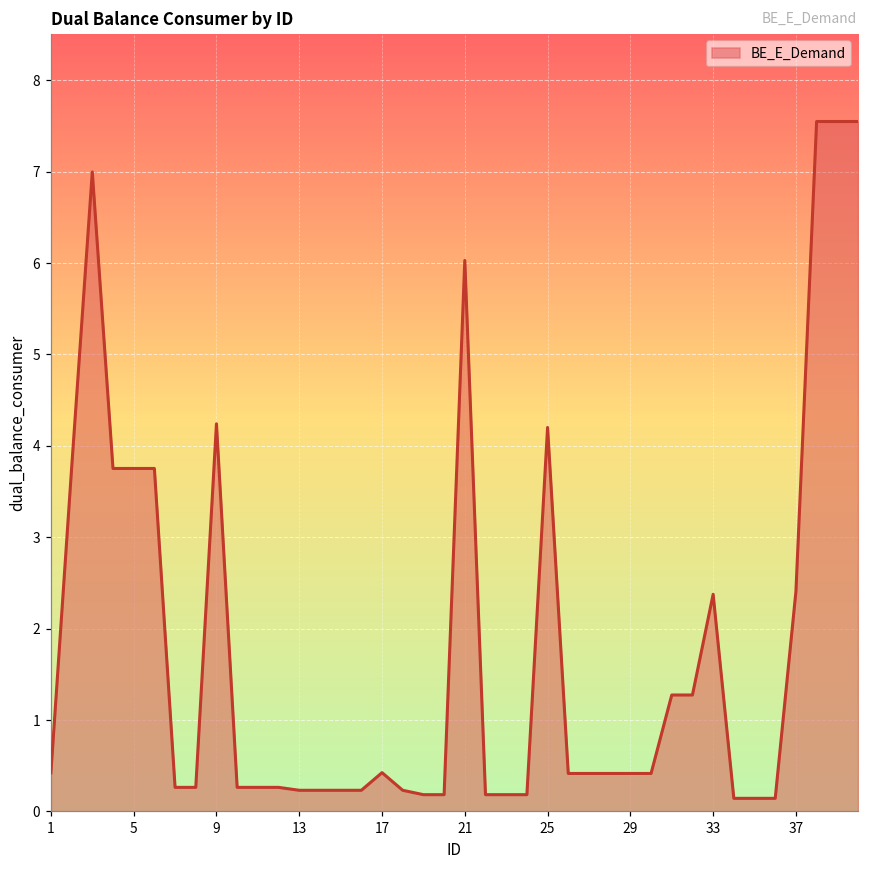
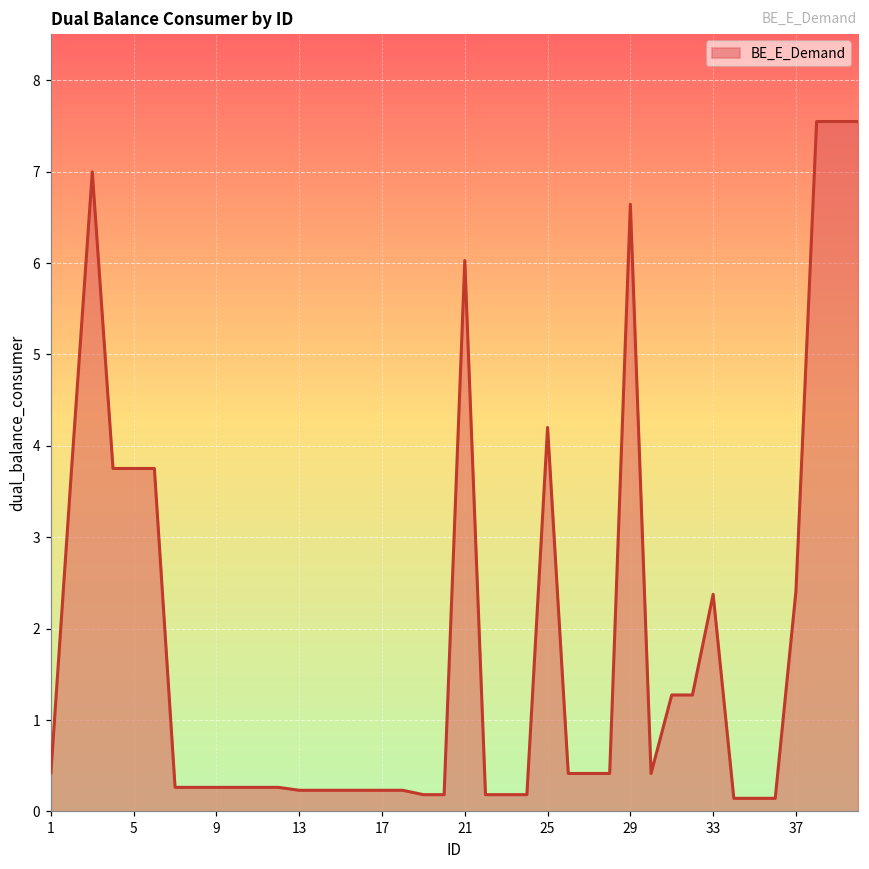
9: 4.2 -> 0.3
17: 0.4 -> 0.2
29: 0.4 -> 6.6
